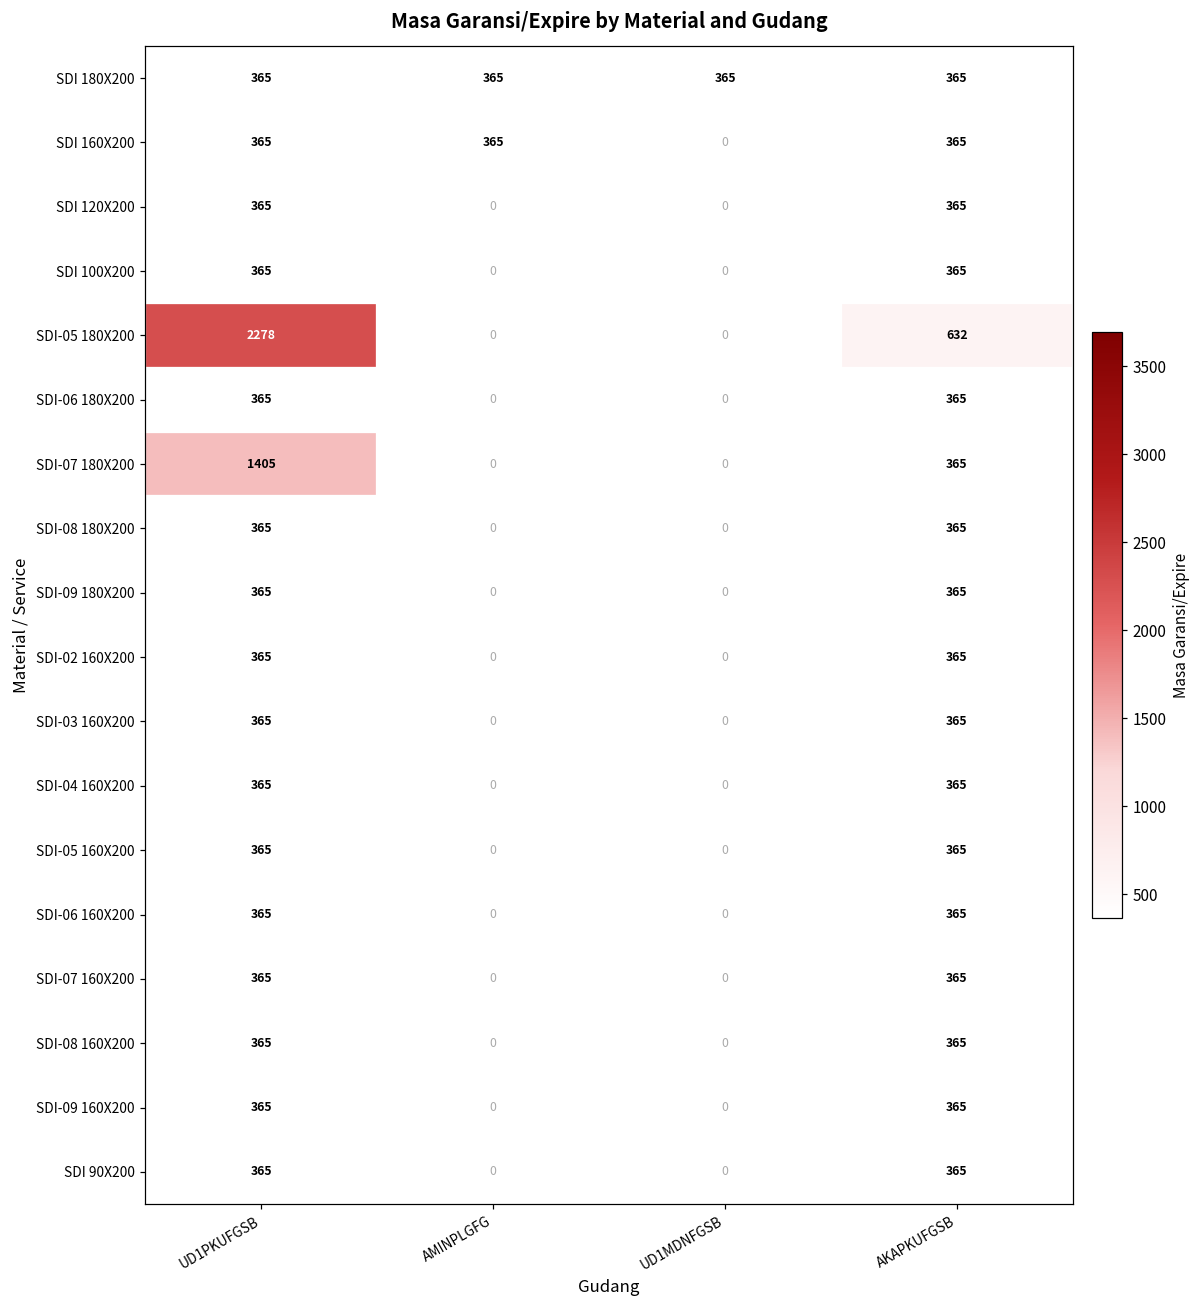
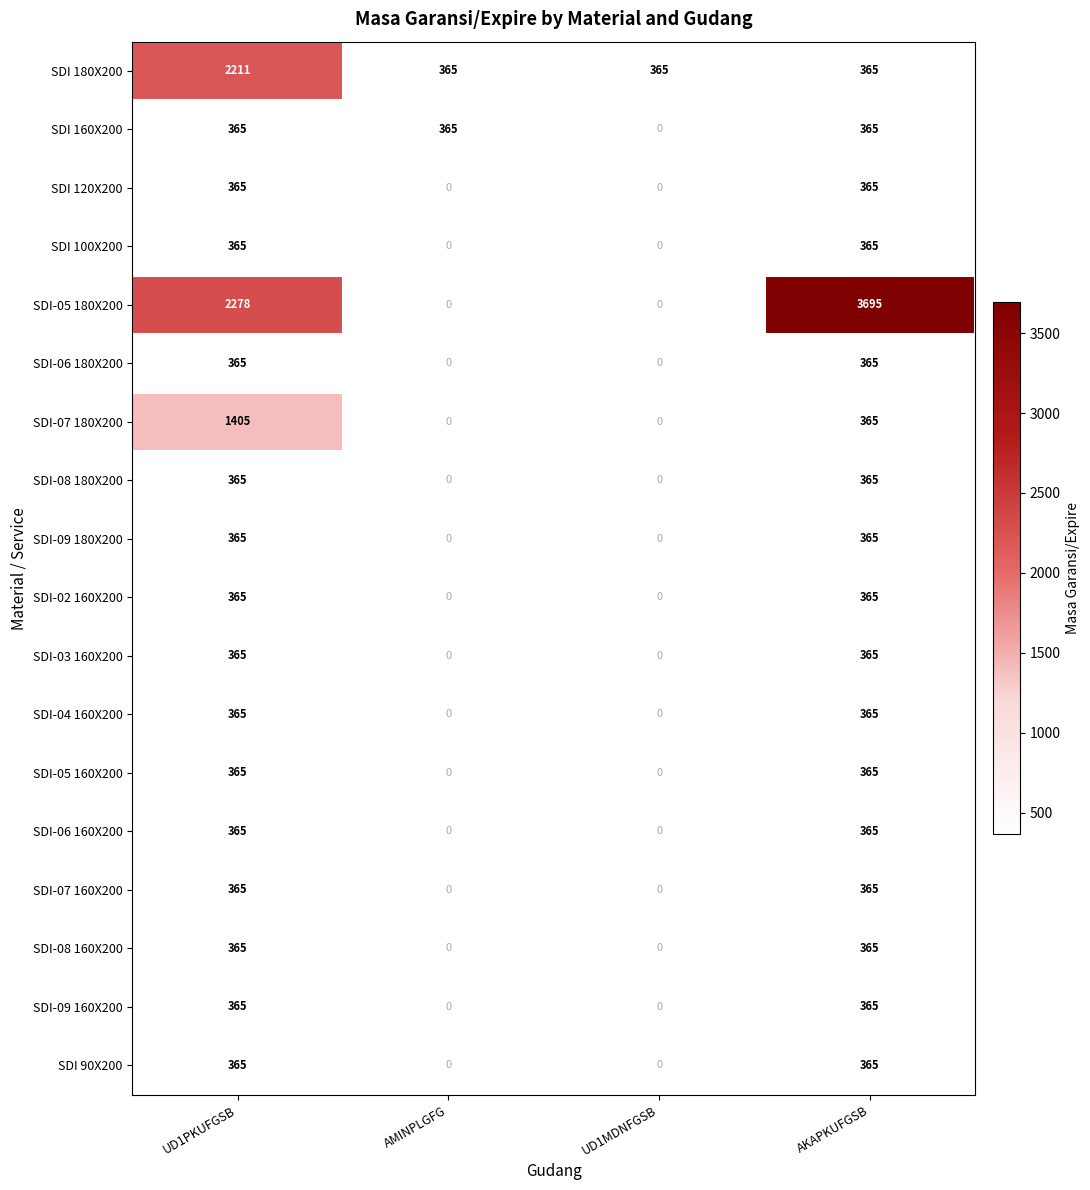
SDI 180X200, UD1PKUFGSB: 365 -> 2211
SDI-05 180X200, AKAPKUFGSB: 632 -> 3695
